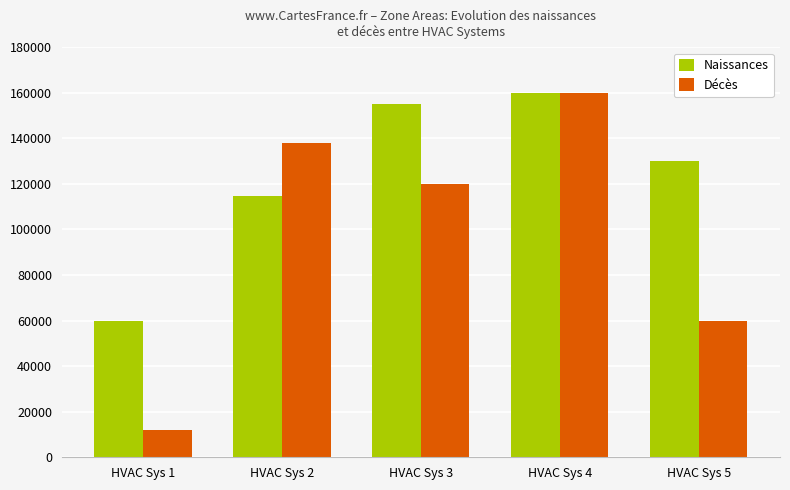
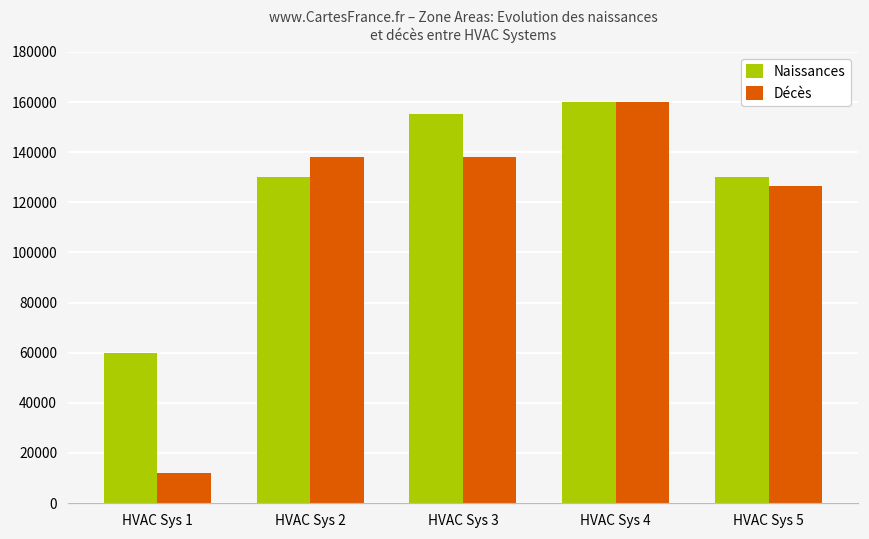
Naissances, HVAC Sys 2: 115000 -> 130000
Décès, HVAC Sys 3: 120000 -> 138000
Décès, HVAC Sys 5: 60000 -> 126000
